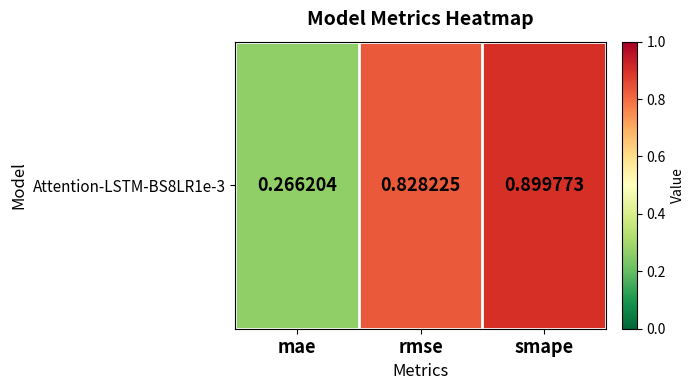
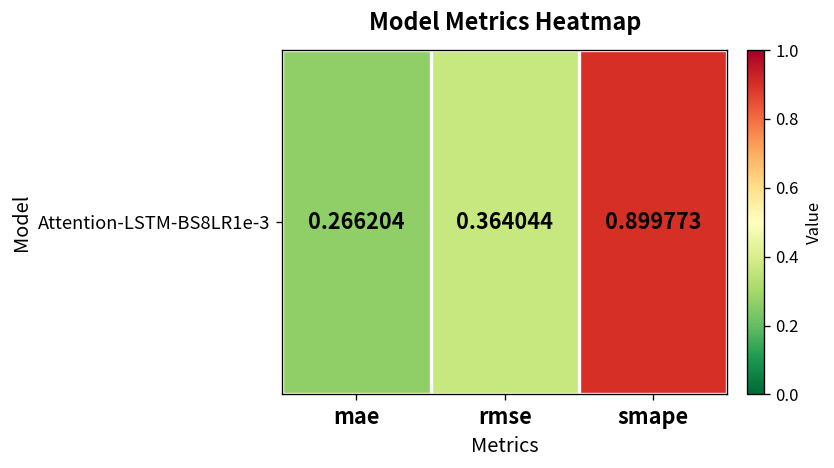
Attention-LSTM-BS8LR1e-3, rmse: 0.828225 -> 0.364044
